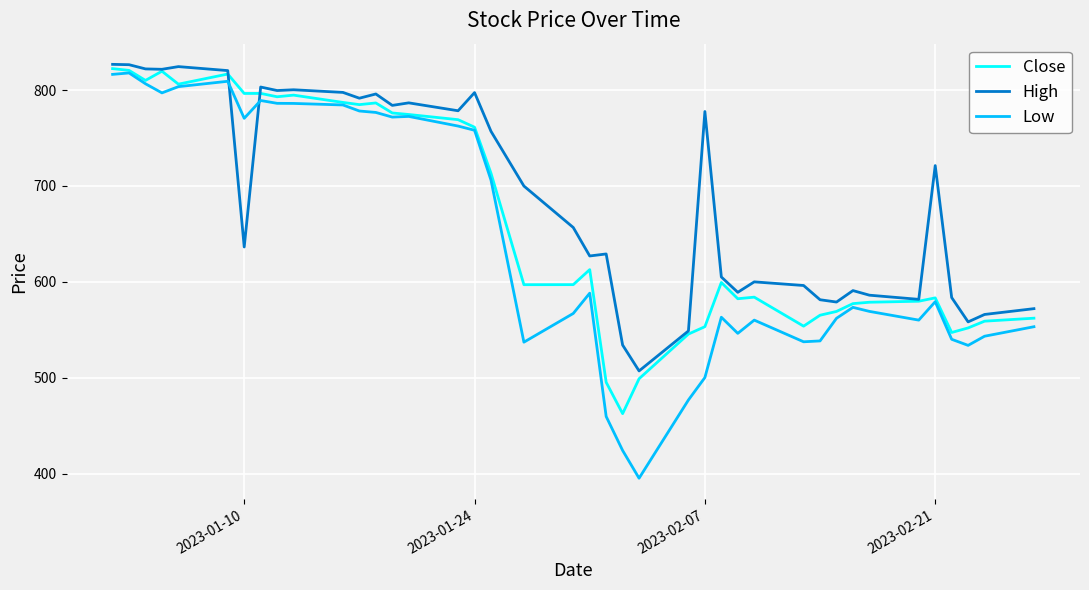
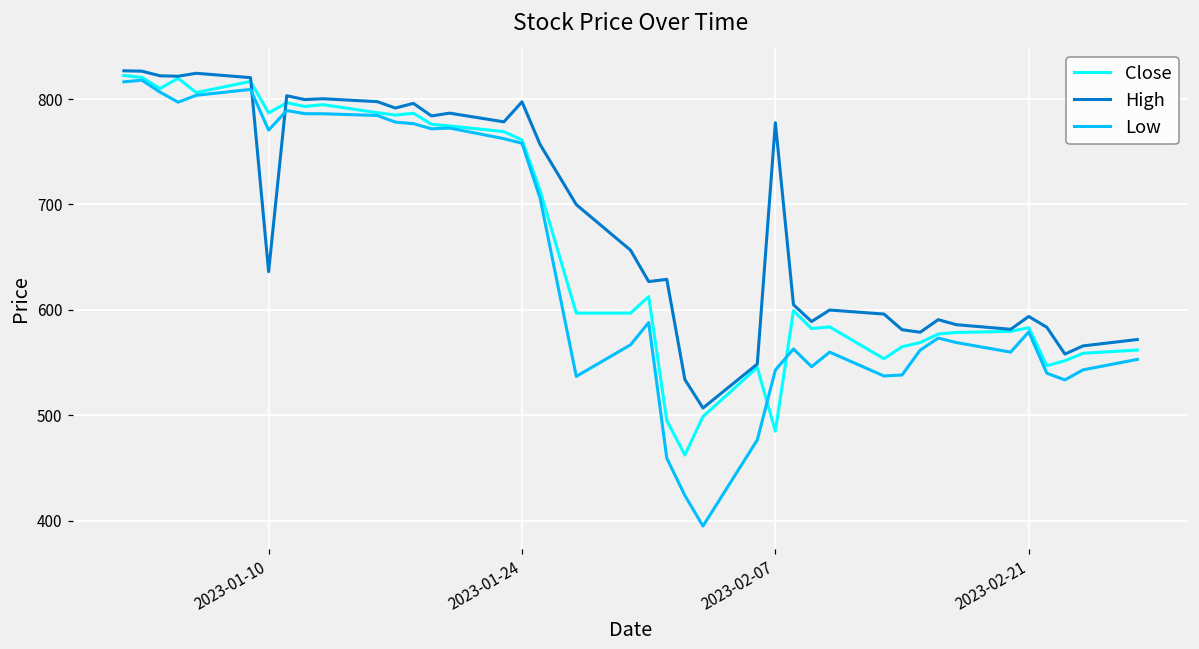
Close, 2023-01-10: 800 -> 790
Close, 2023-02-07: 550 -> 490
Low, 2023-02-07: 500 -> 540
High, 2023-02-21: 720 -> 590
